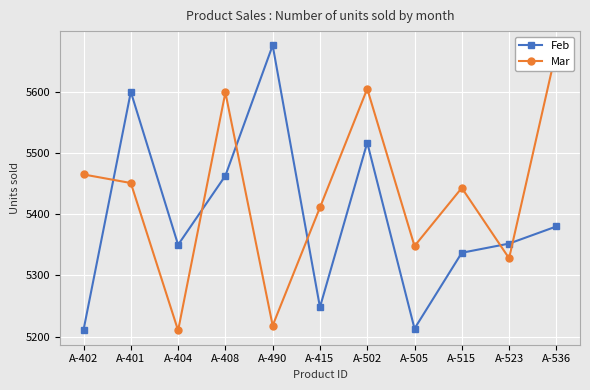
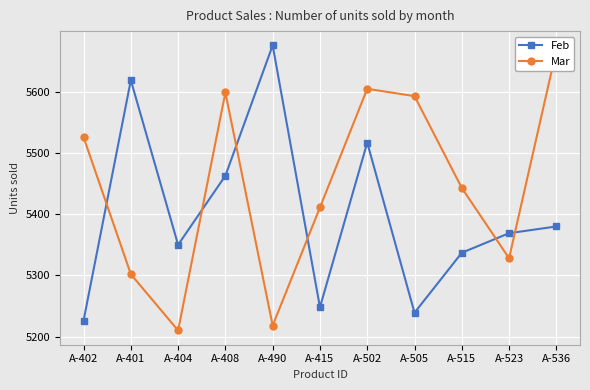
Feb, A-402: 5210 -> 5230
Mar, A-402: 5470 -> 5530
Feb, A-401: 5600 -> 5620
Mar, A-401: 5450 -> 5300
Feb, A-505: 5210 -> 5240
Mar, A-505: 5350 -> 5590
Feb, A-523: 5350 -> 5370
